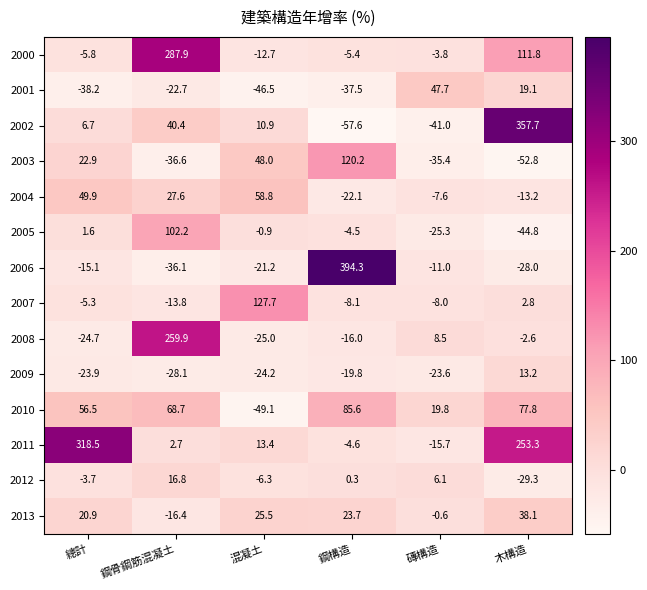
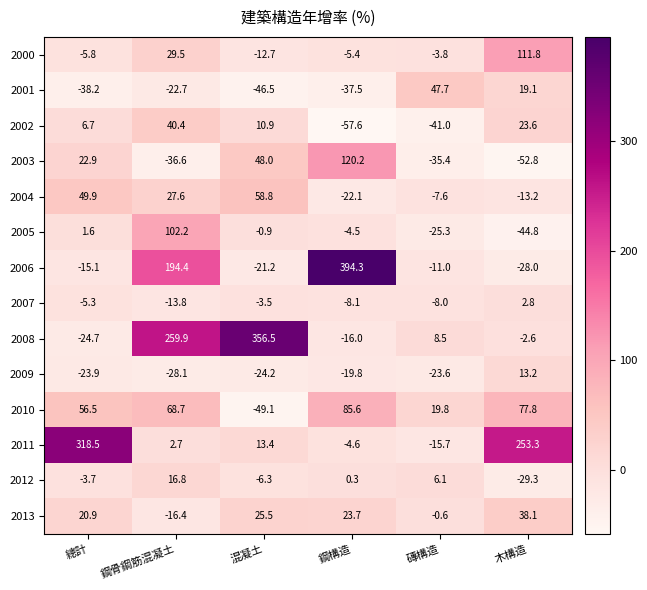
2000, 鋼骨鋼筋混凝土: 287.9 -> 29.5
2002, 木構造: 357.7 -> 23.6
2006, 鋼骨鋼筋混凝土: -36.1 -> 194.4
2007, 混凝土: 127.7 -> -3.5
2008, 混凝土: -25.0 -> 356.5
